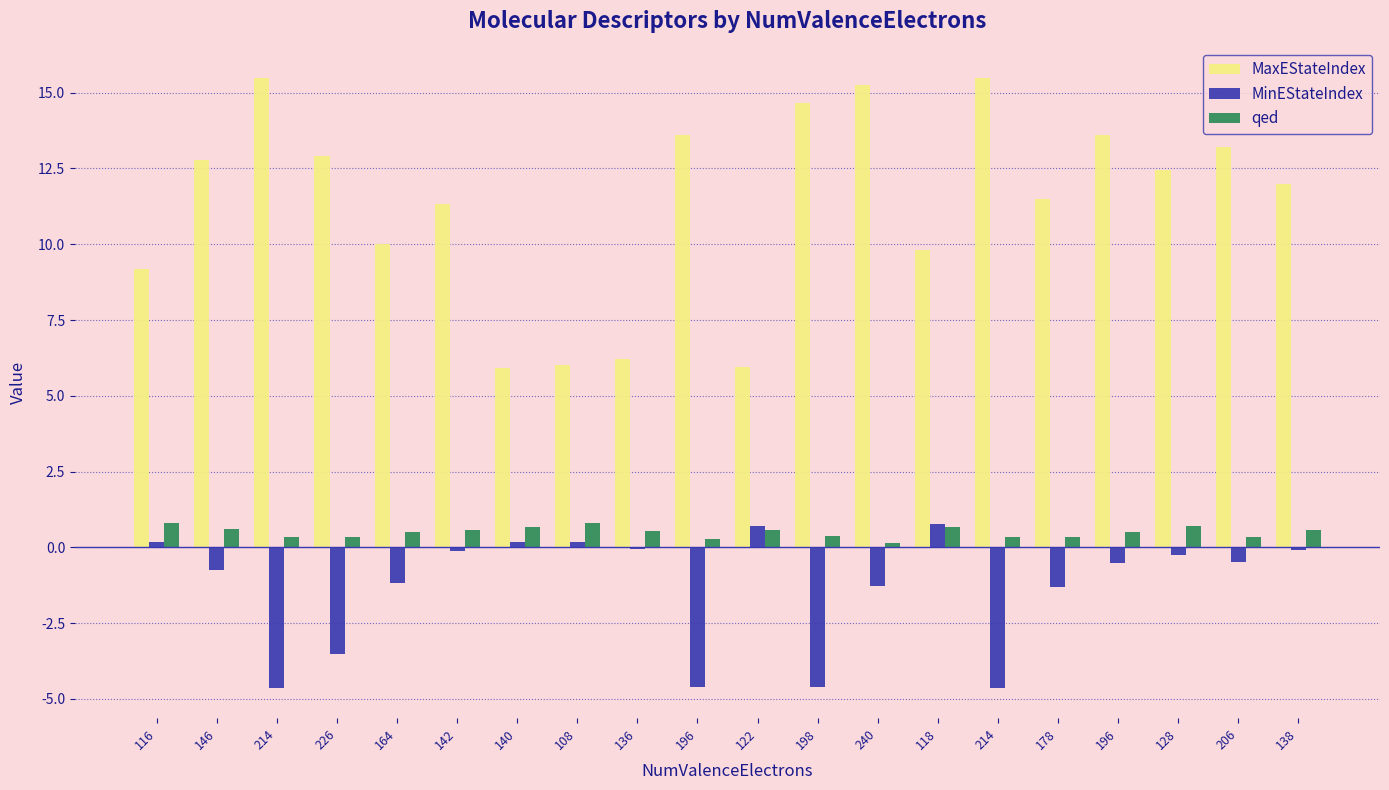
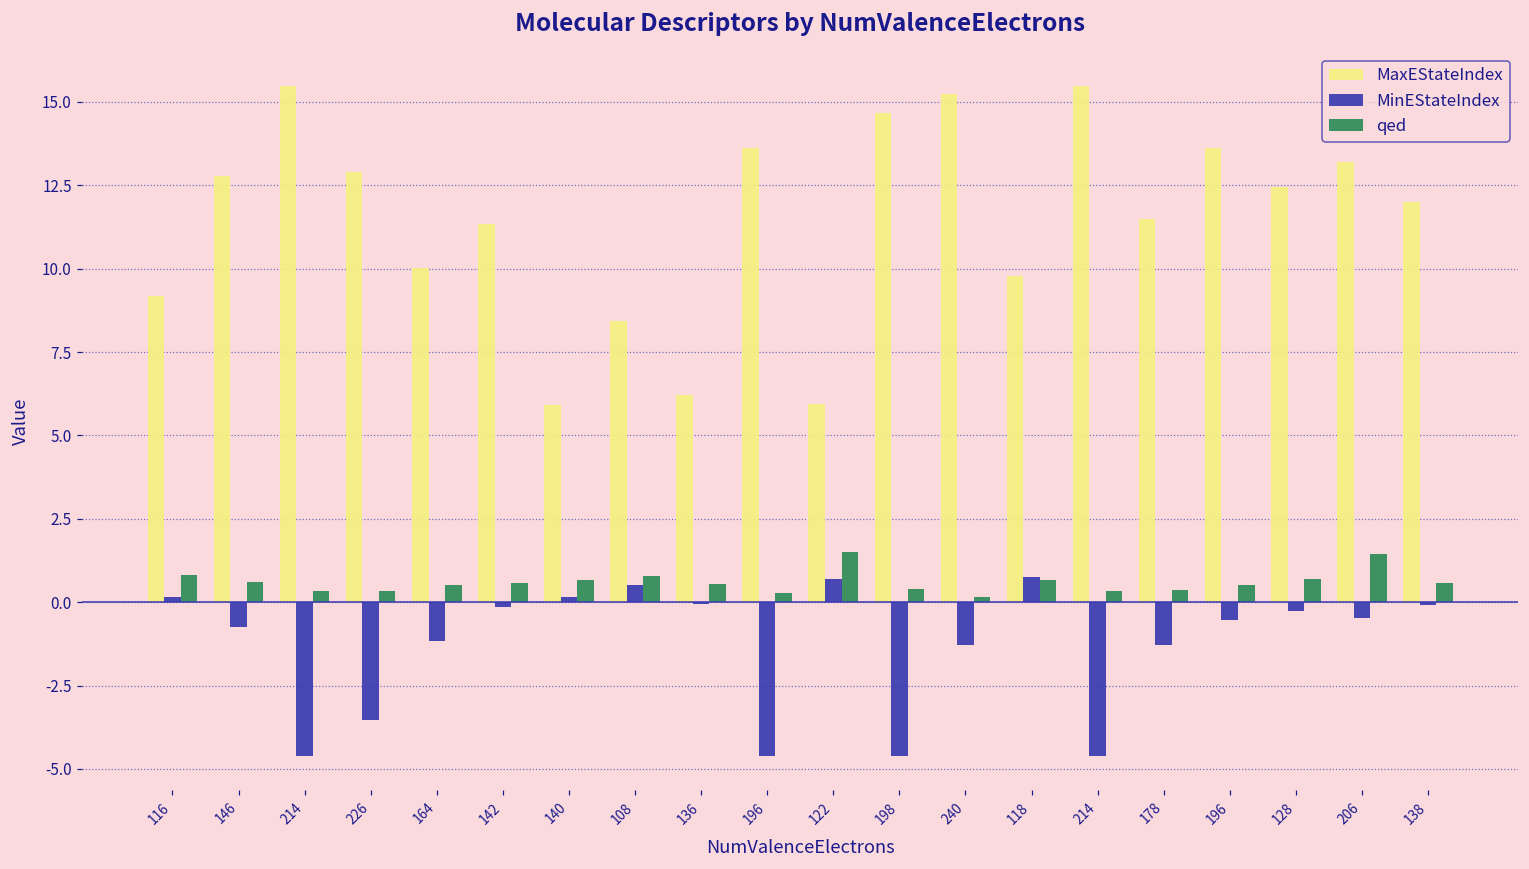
MaxEStateIndex, 108: 6.0 -> 8.4
MinEStateIndex, 108: 0.2 -> 0.5
qed, 122: 0.6 -> 1.5
qed, 206: 0.3 -> 1.4
